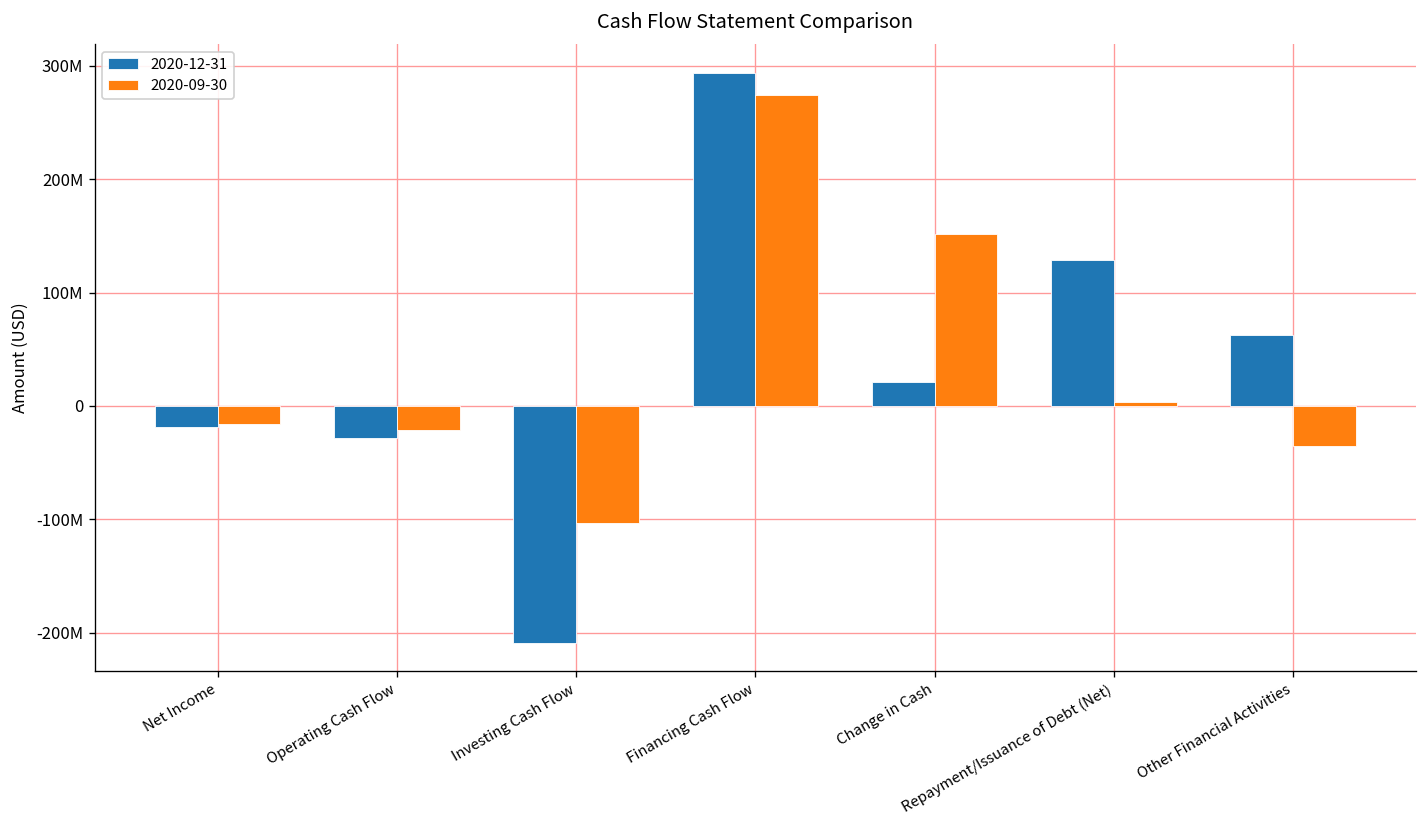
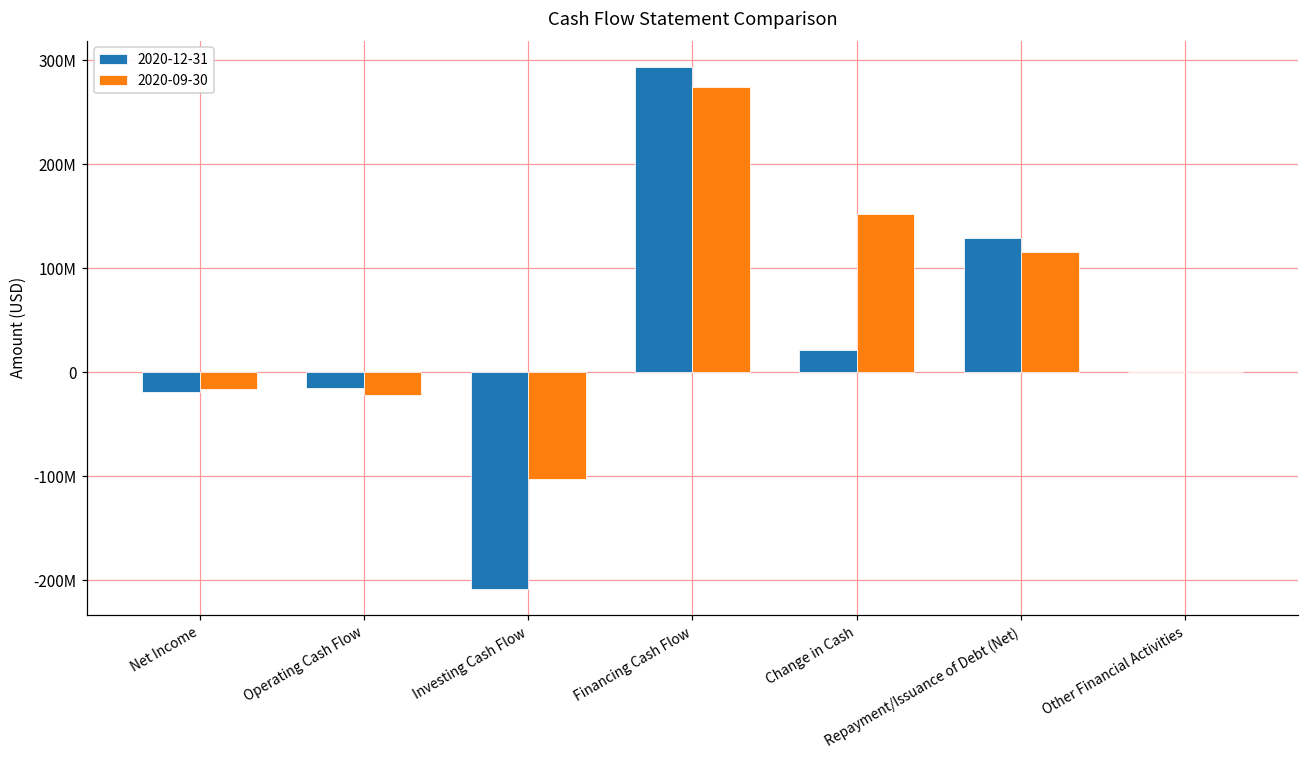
2020-12-31, Operating Cash Flow: -30000000 -> -20000000
2020-09-30, Repayment/Issuance of Debt (Net): 0 -> 120000000
2020-12-31, Other Financial Activities: 60000000 -> 0
2020-09-30, Other Financial Activities: -40000000 -> 0
